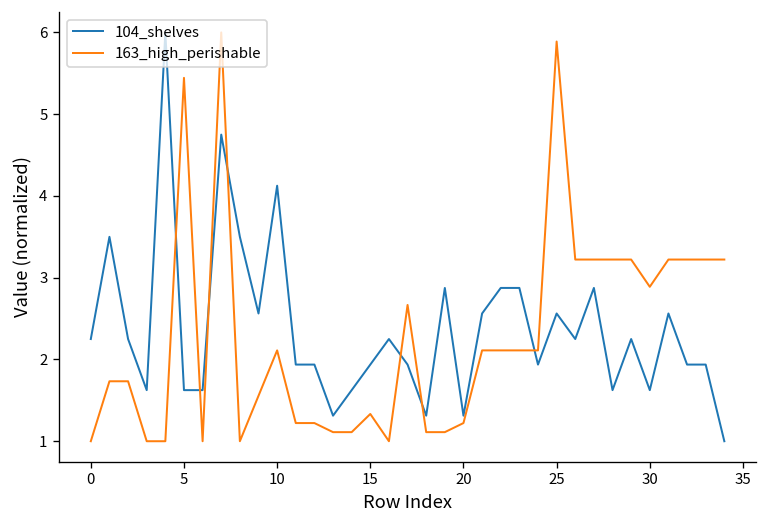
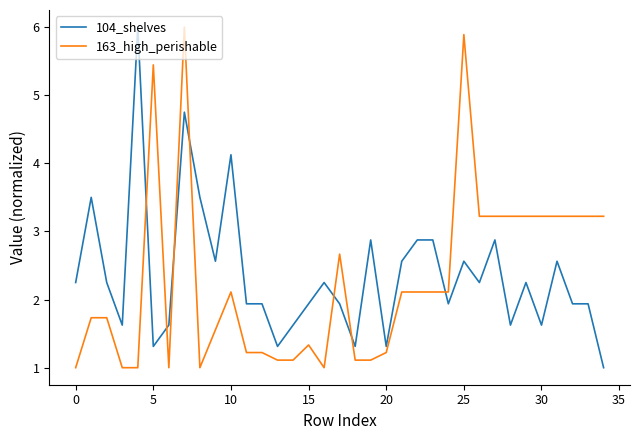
104_shelves, 5: 1.6 -> 1.3
163_high_perishable, 30: 2.9 -> 3.2
